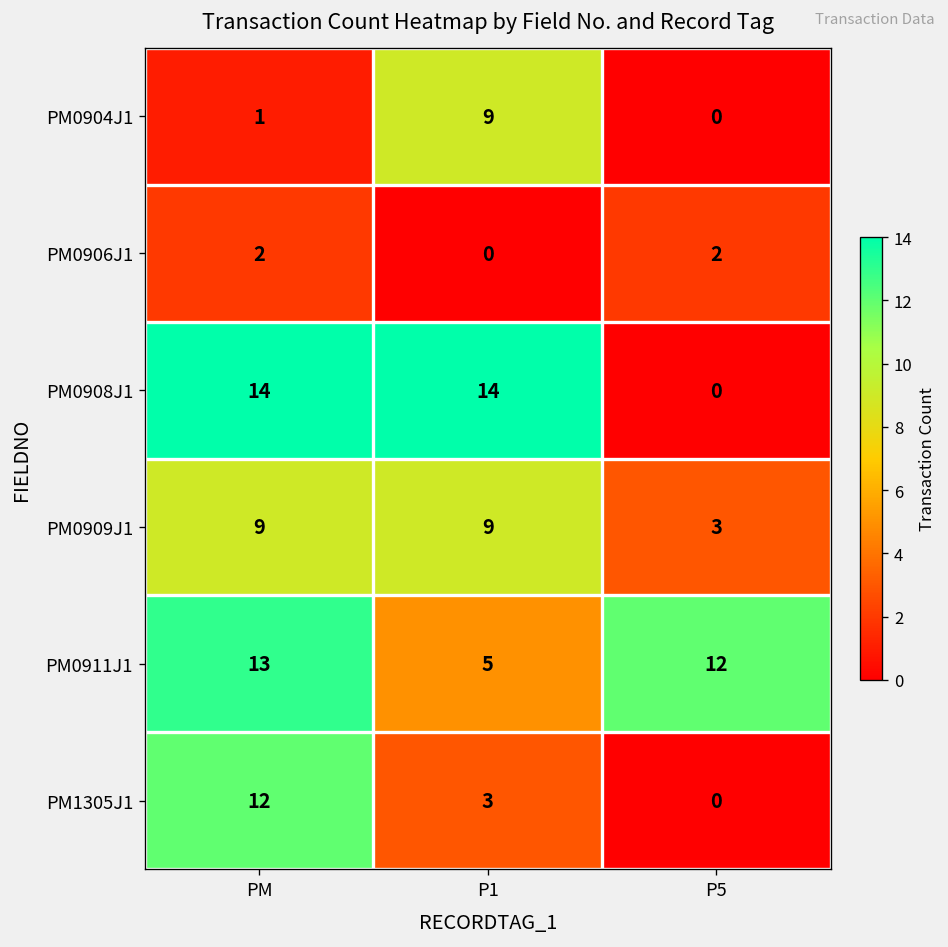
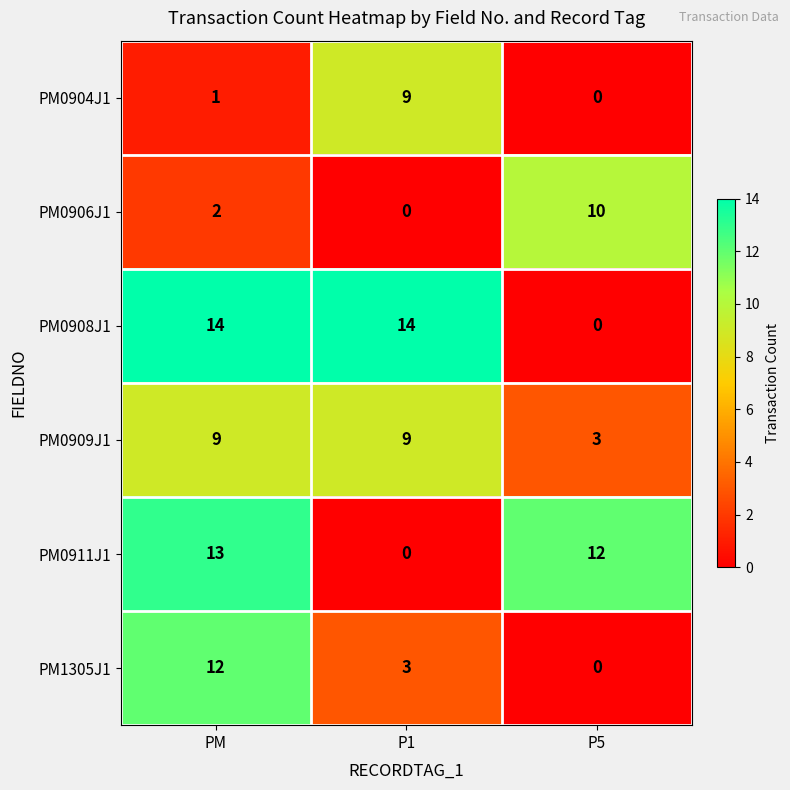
PM0906J1, P5: 2 -> 10
PM0911J1, P1: 5 -> 0
